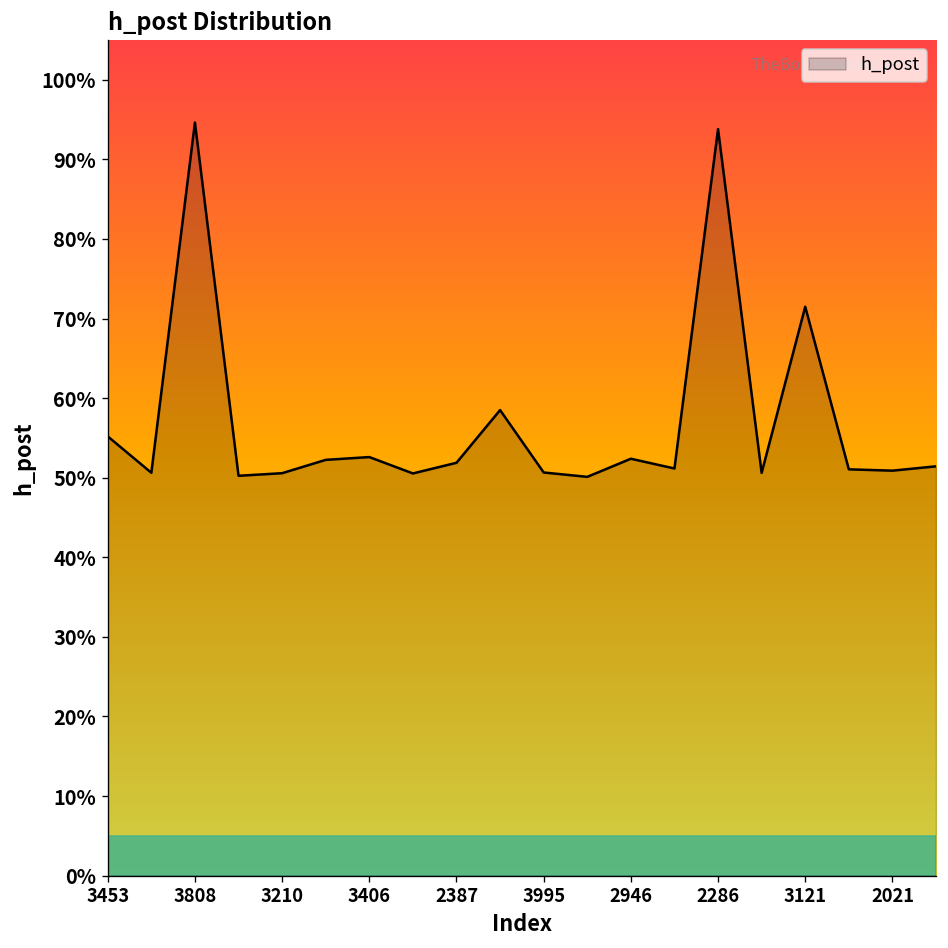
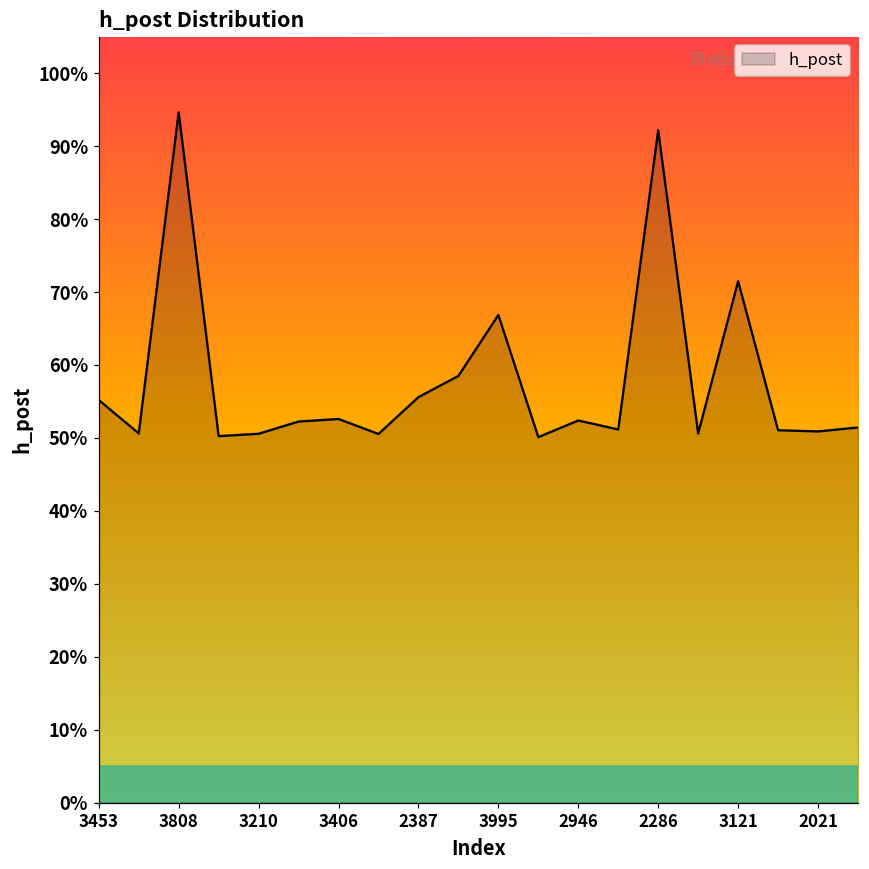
2387: 52% -> 56%
3995: 51% -> 67%
2286: 94% -> 92%
